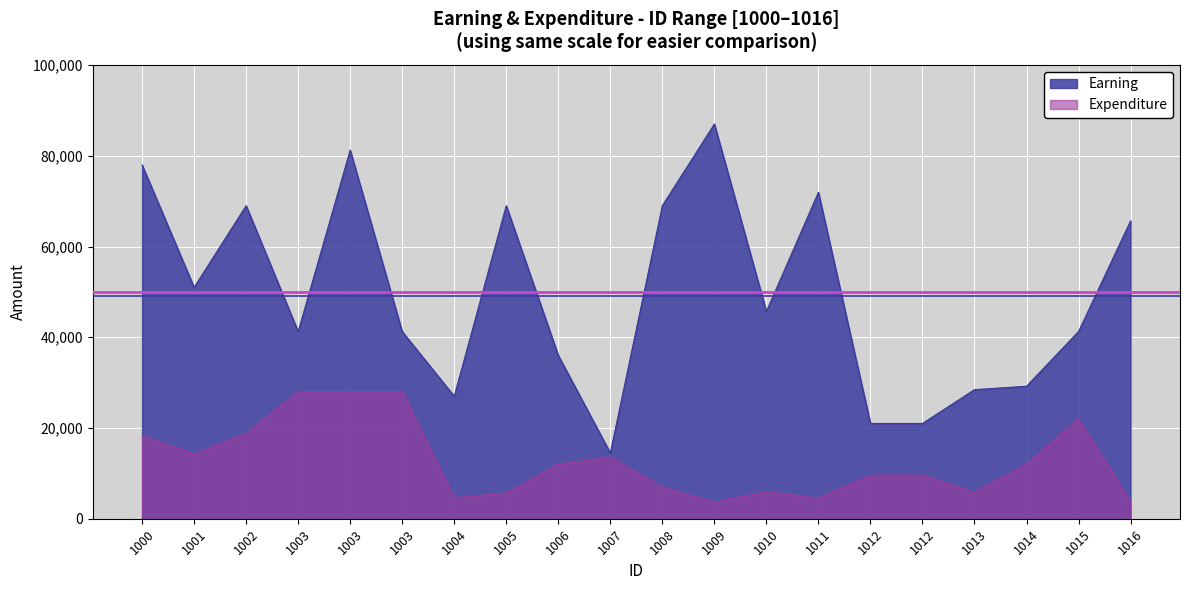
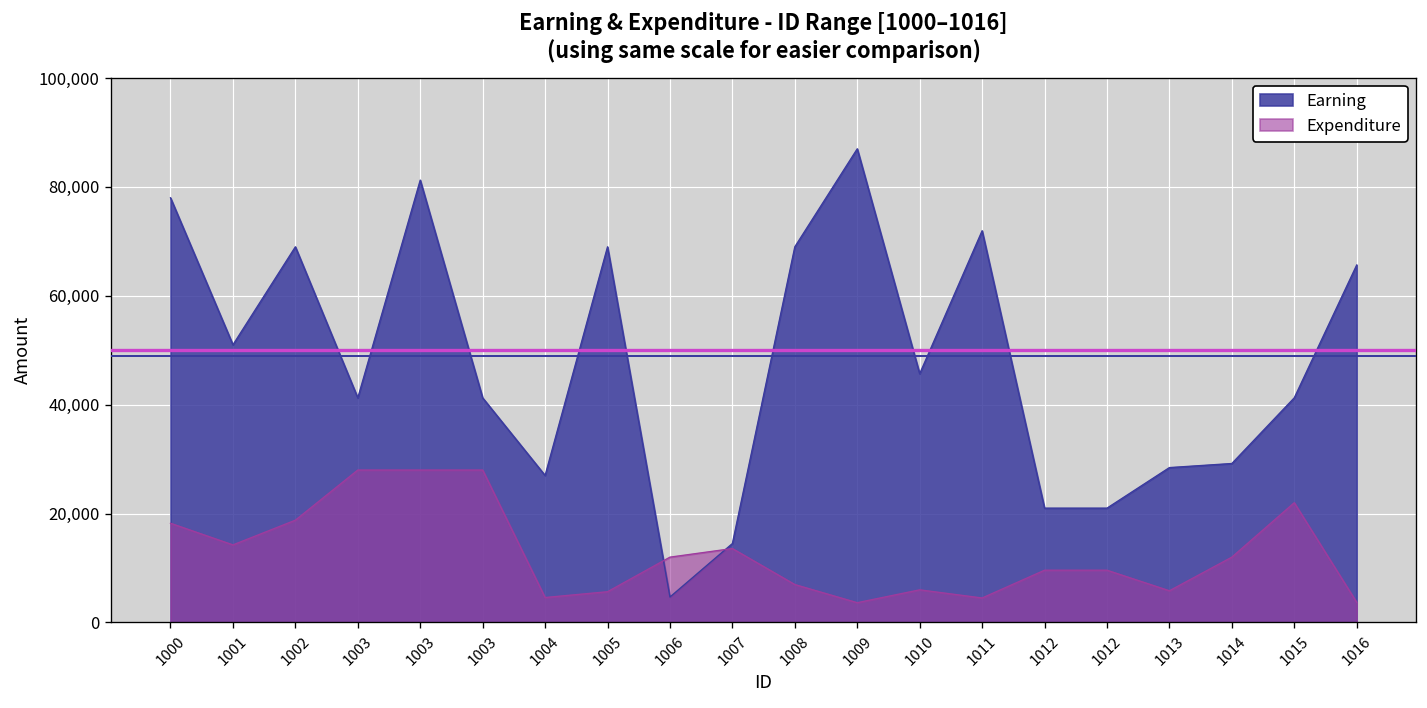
Earning, 1006: 36,000 -> 5,000
